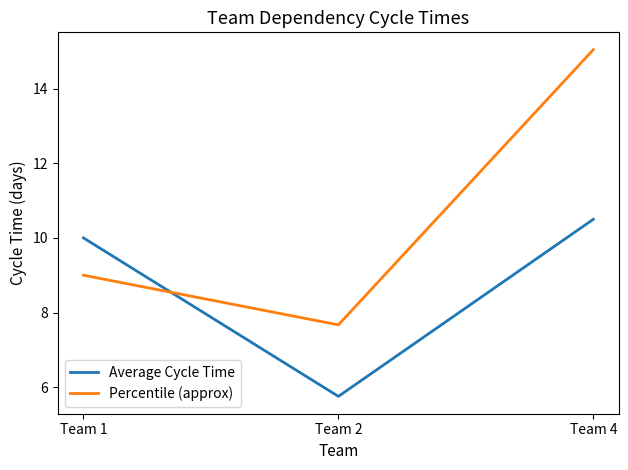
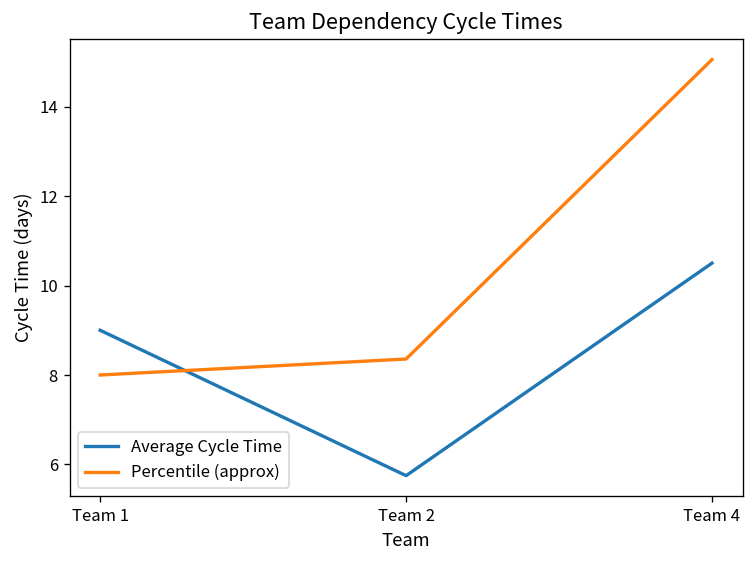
Average Cycle Time, Team 1: 10 -> 9
Percentile (approx), Team 1: 9 -> 8
Percentile (approx), Team 2: 7.7 -> 8.4
